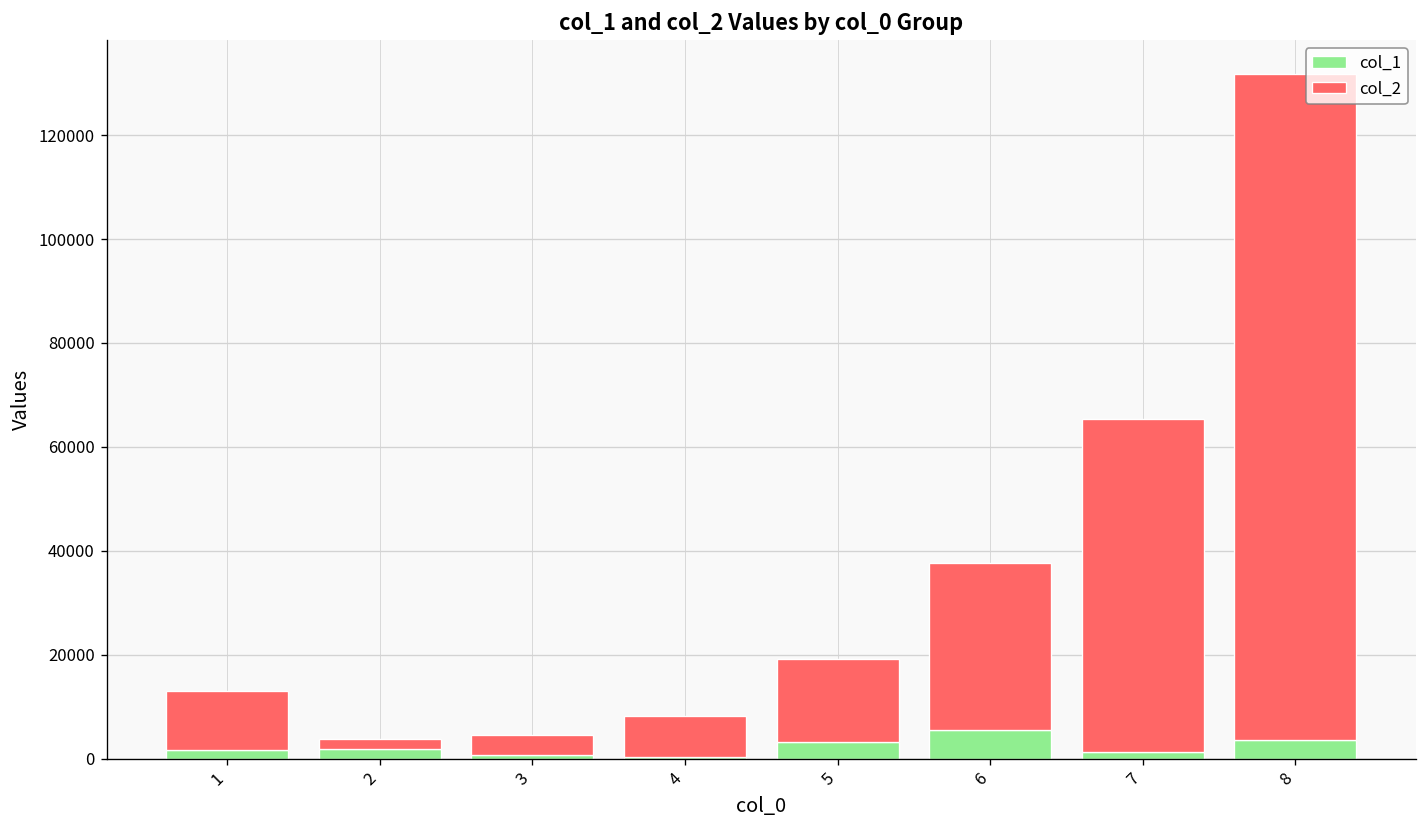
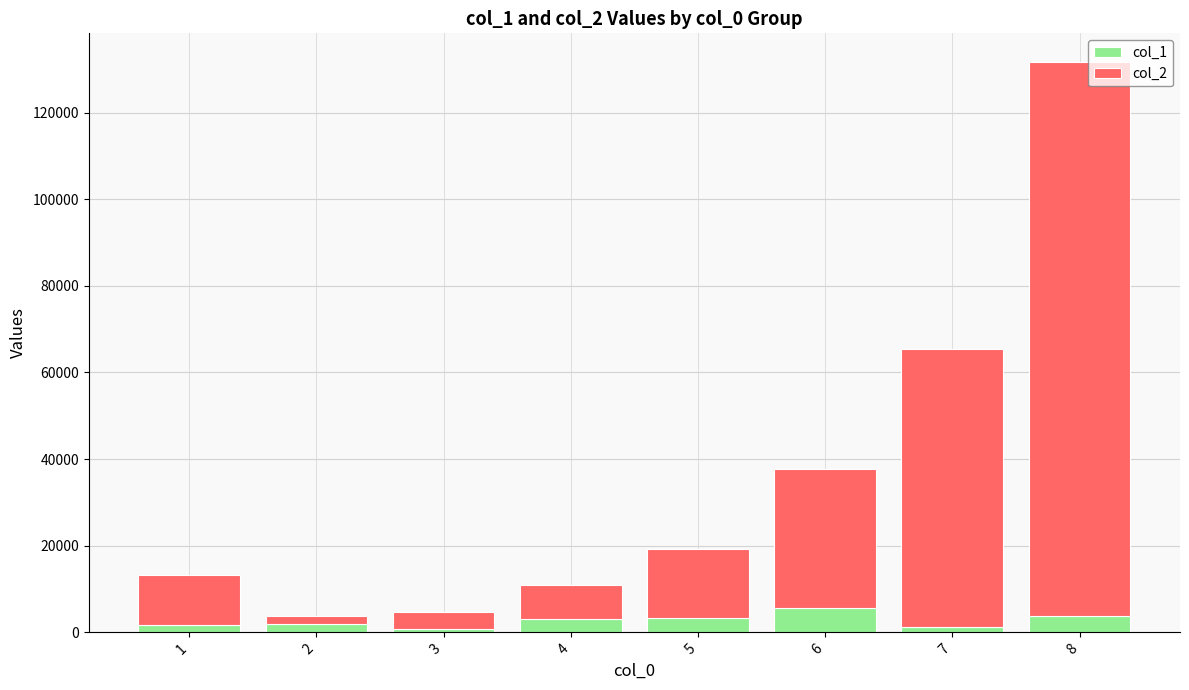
col_1, 4: 0 -> 3000
